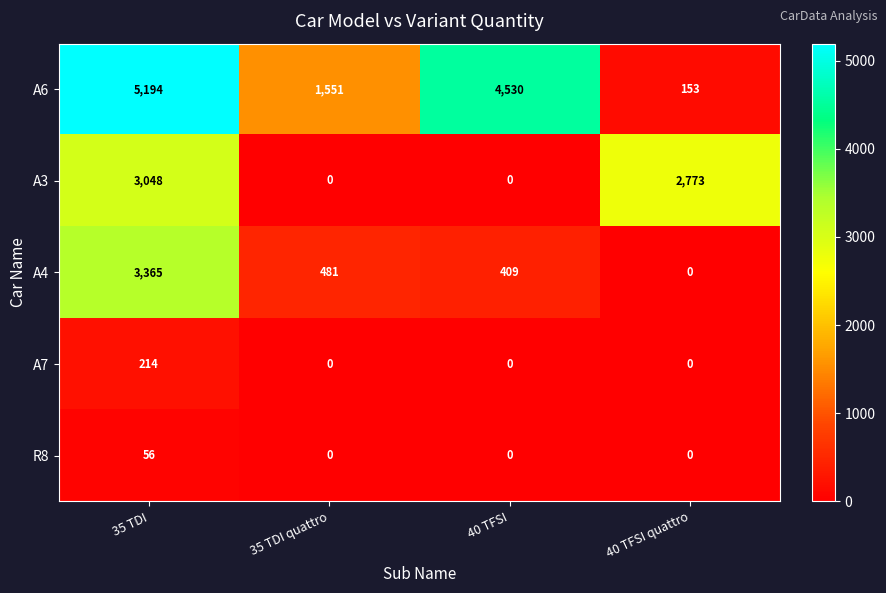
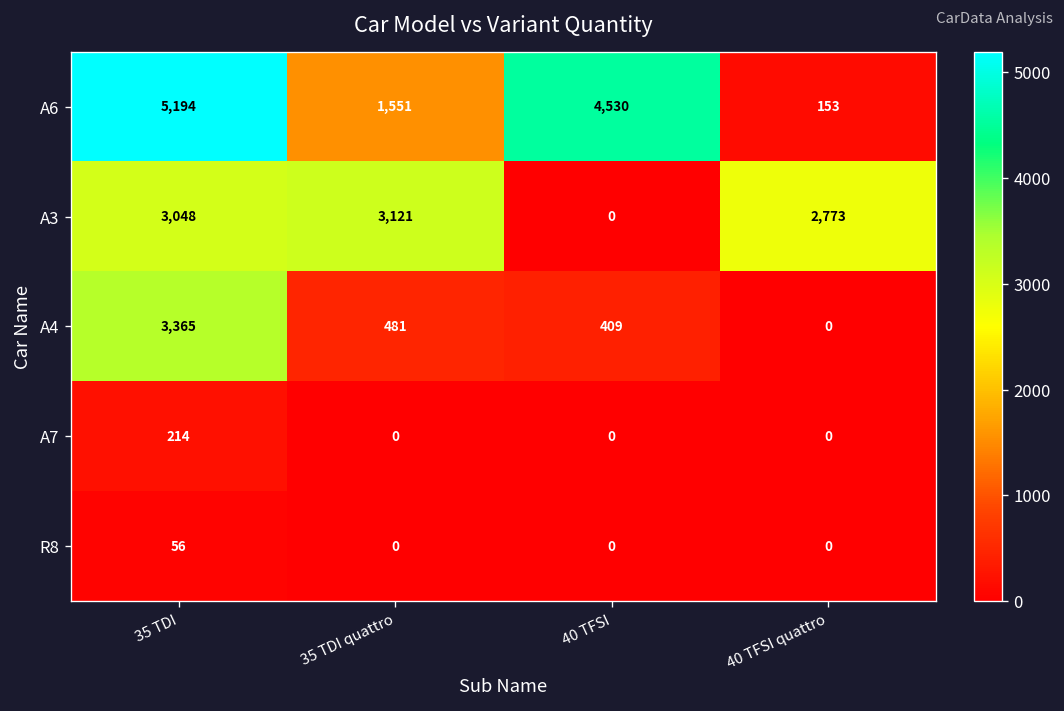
A3, 35 TDI quattro: 0 -> 3,121
